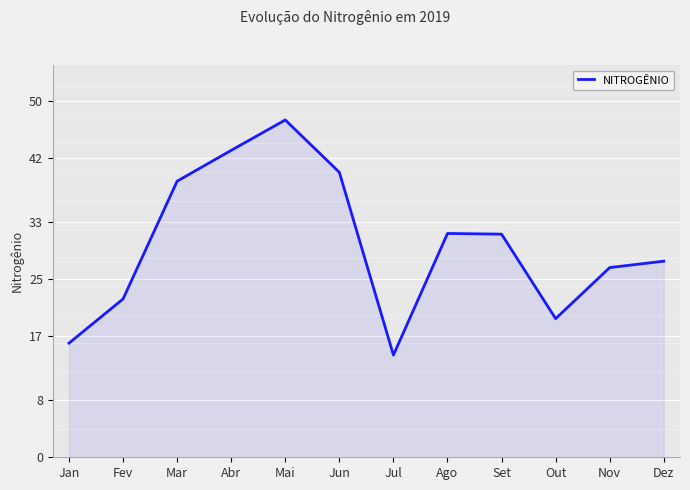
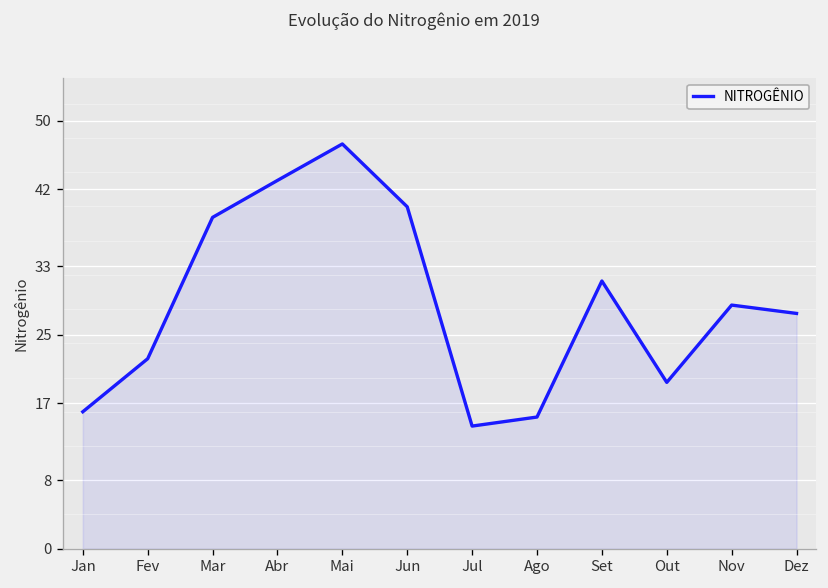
Ago: 31 -> 15
Nov: 27 -> 28
